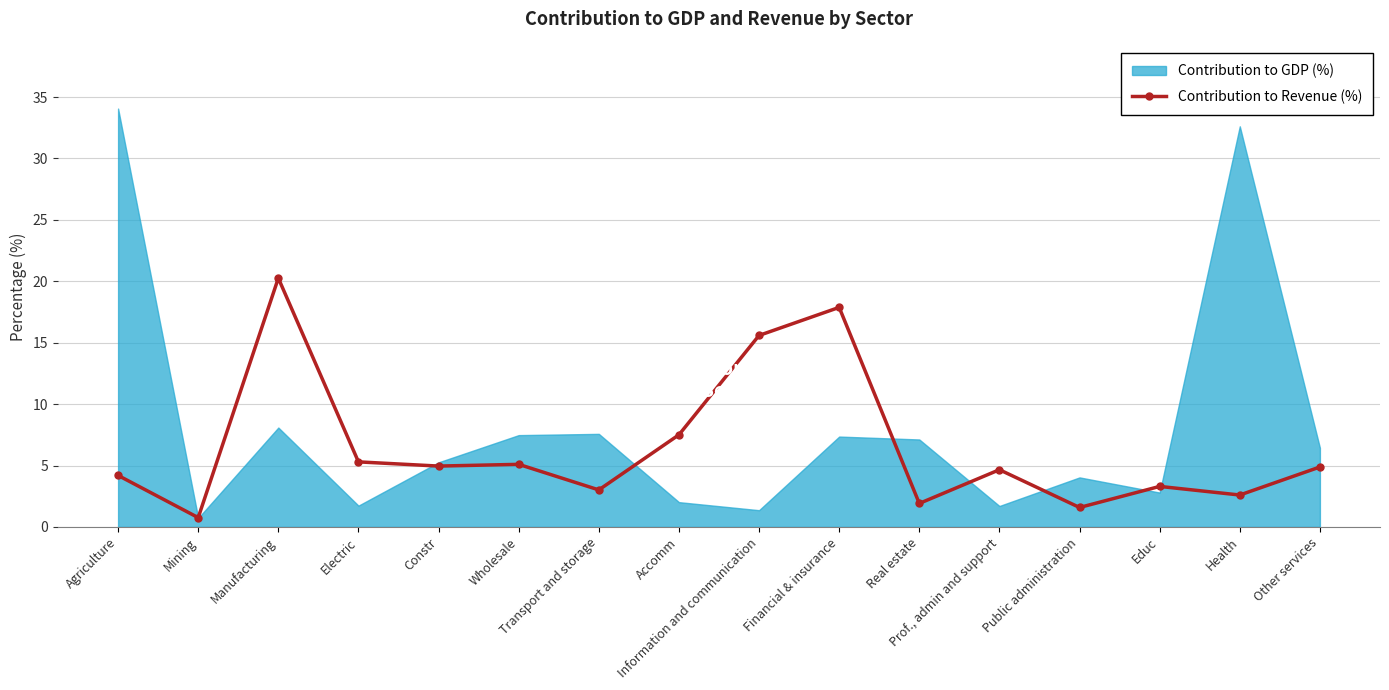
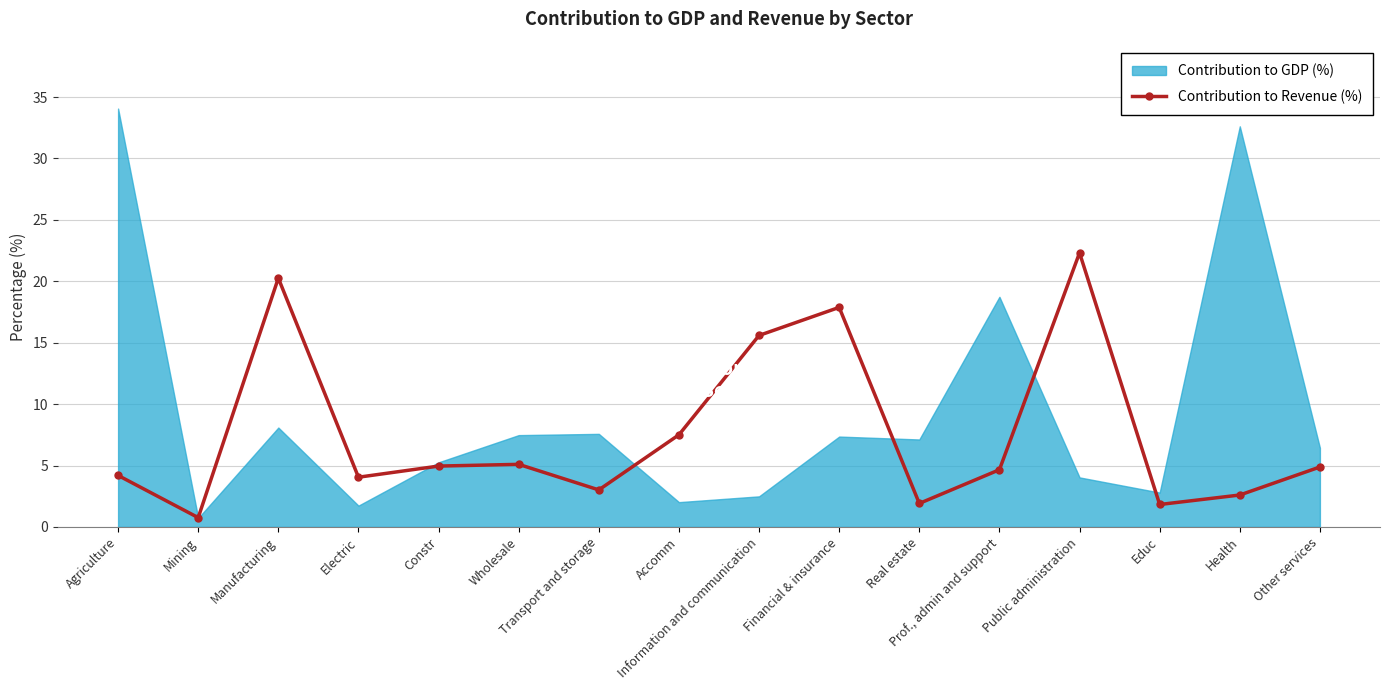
Contribution to Revenue (%), Electric: 5.3 -> 4.0
Contribution to GDP (%), Information and communication: 1.4 -> 2.5
Contribution to GDP (%), Prof., admin and support: 1.7 -> 18.7
Contribution to Revenue (%), Public administration: 1.6 -> 22.3
Contribution to Revenue (%), Educ: 3.3 -> 1.8
